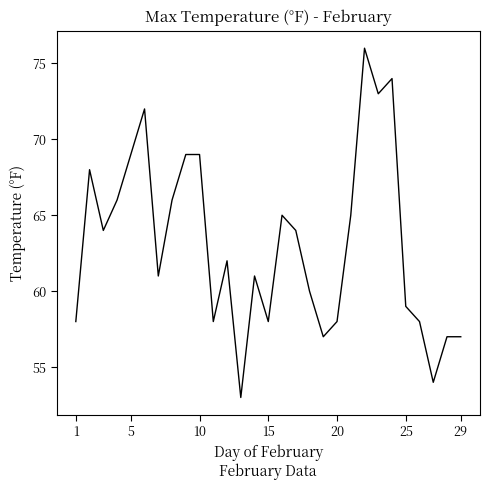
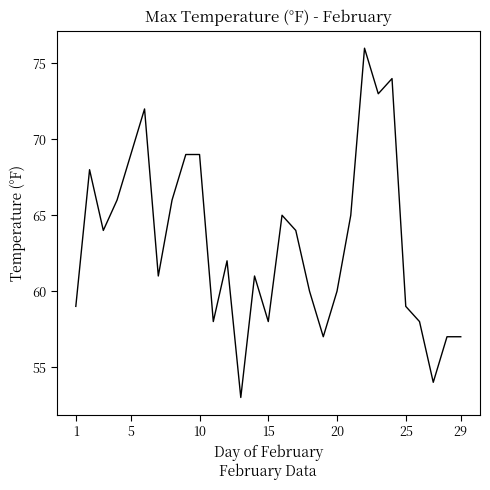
1: 58 -> 59
20: 58 -> 60
